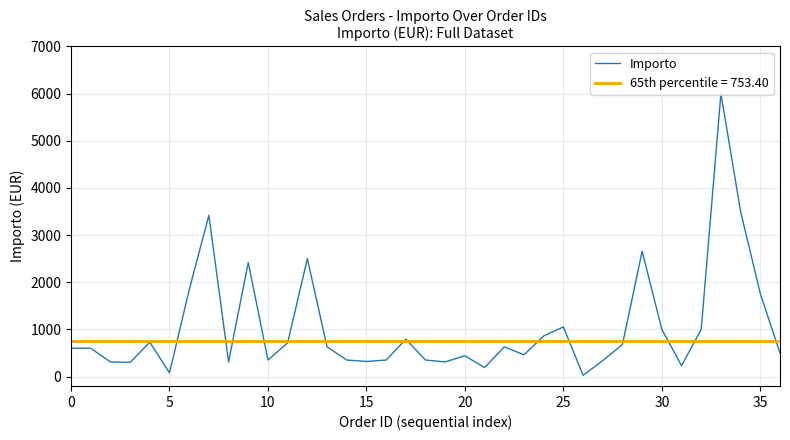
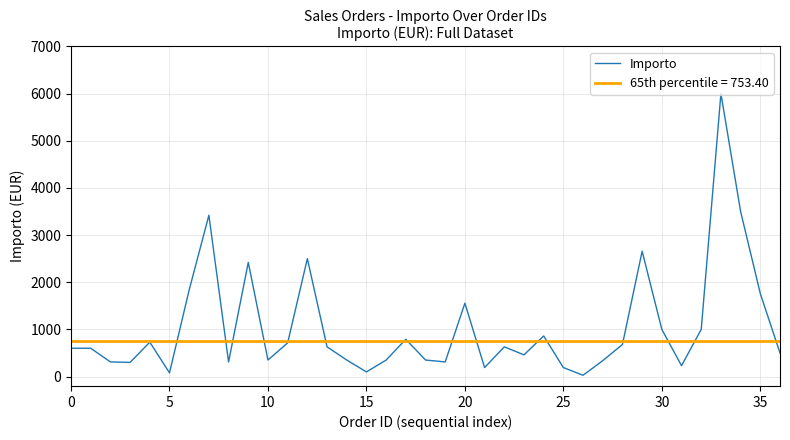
15: 300 -> 100
20: 400 -> 1600
25: 1100 -> 200
